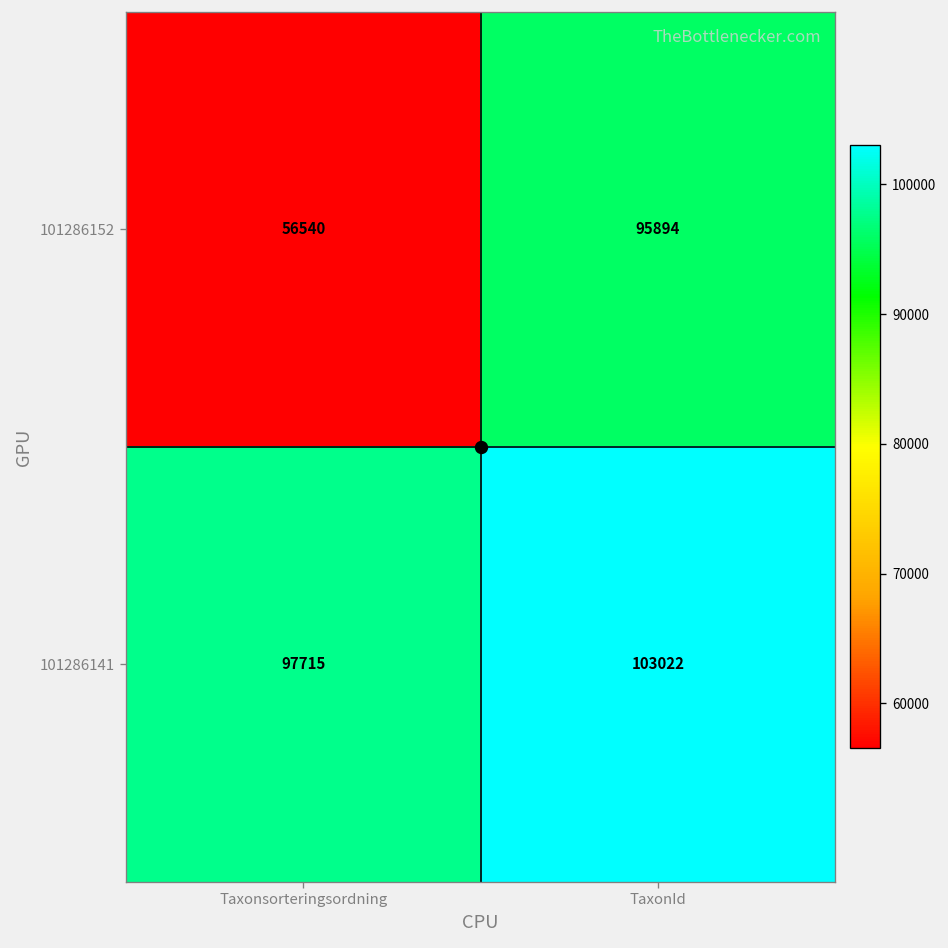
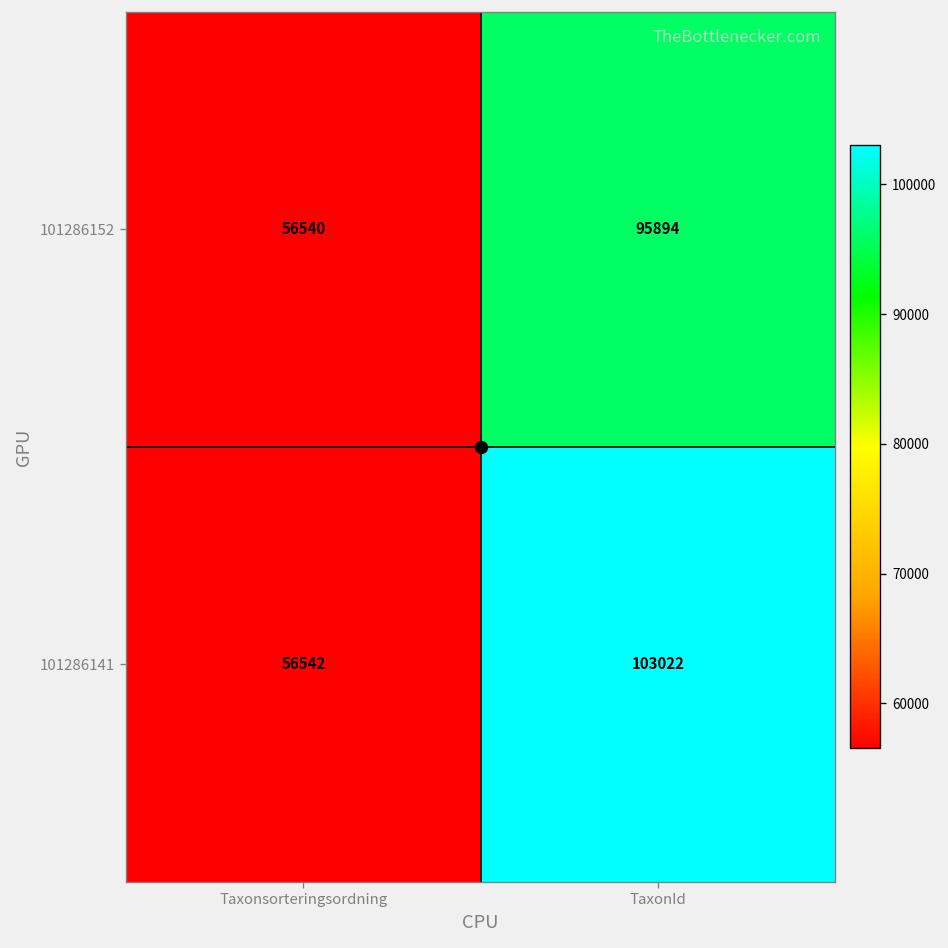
101286141, Taxonsorteringsordning: 97715 -> 56542
